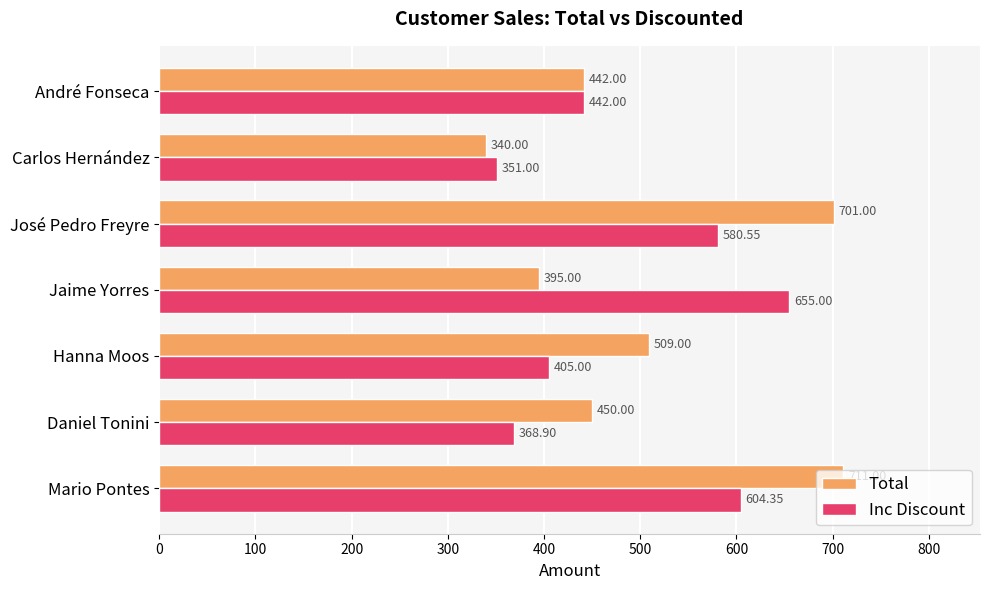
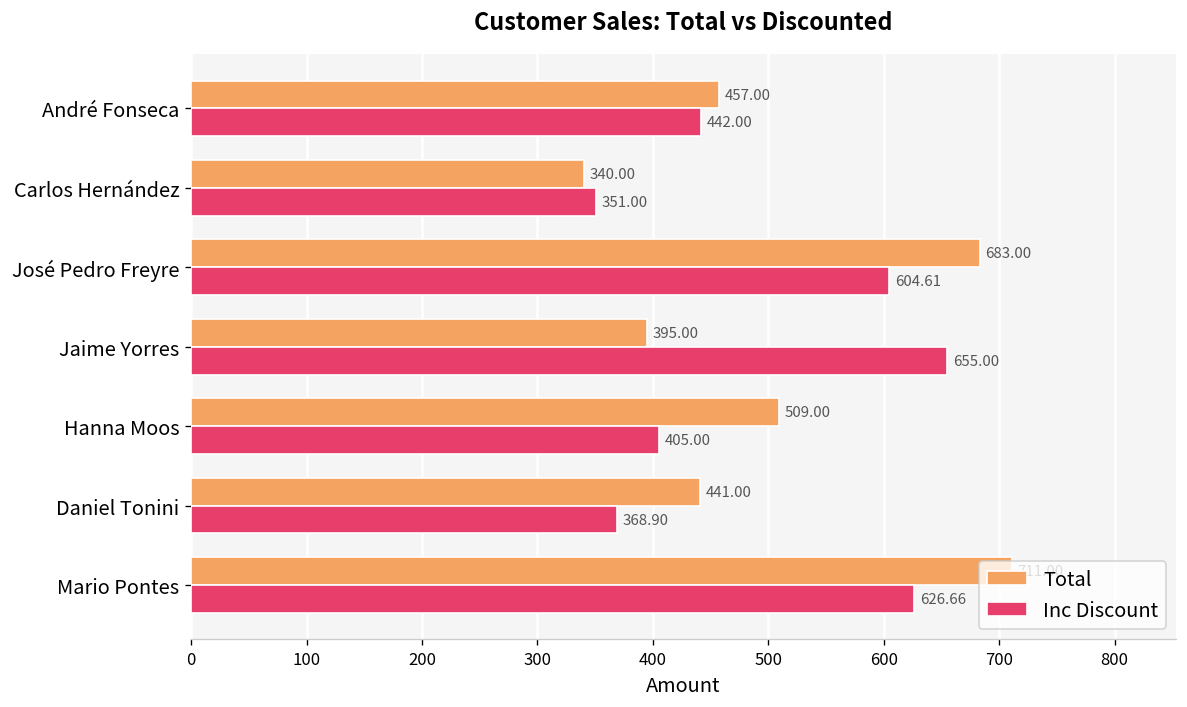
Total, André Fonseca: 442.00 -> 457.00
Total, José Pedro Freyre: 701.00 -> 683.00
Inc Discount, José Pedro Freyre: 580.55 -> 604.61
Total, Daniel Tonini: 450.00 -> 441.00
Inc Discount, Mario Pontes: 604.35 -> 626.66
